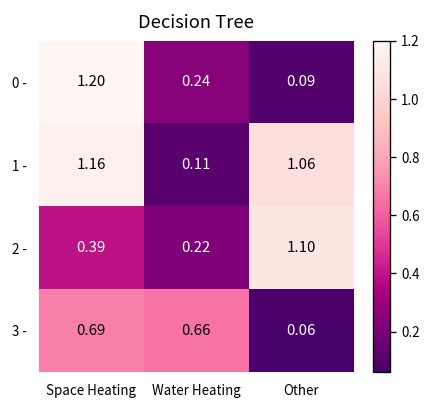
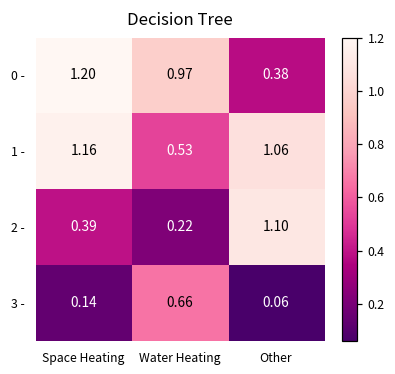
0 -, Water Heating: 0.24 -> 0.97
0 -, Other: 0.09 -> 0.38
1 -, Water Heating: 0.11 -> 0.53
3 -, Space Heating: 0.69 -> 0.14
